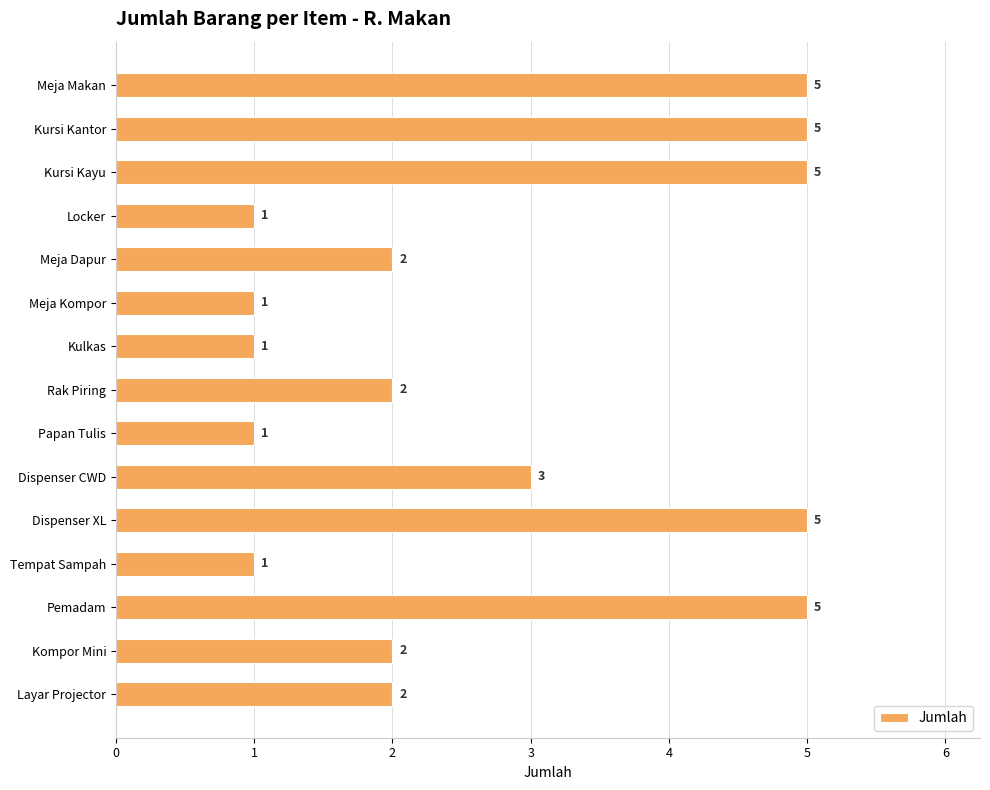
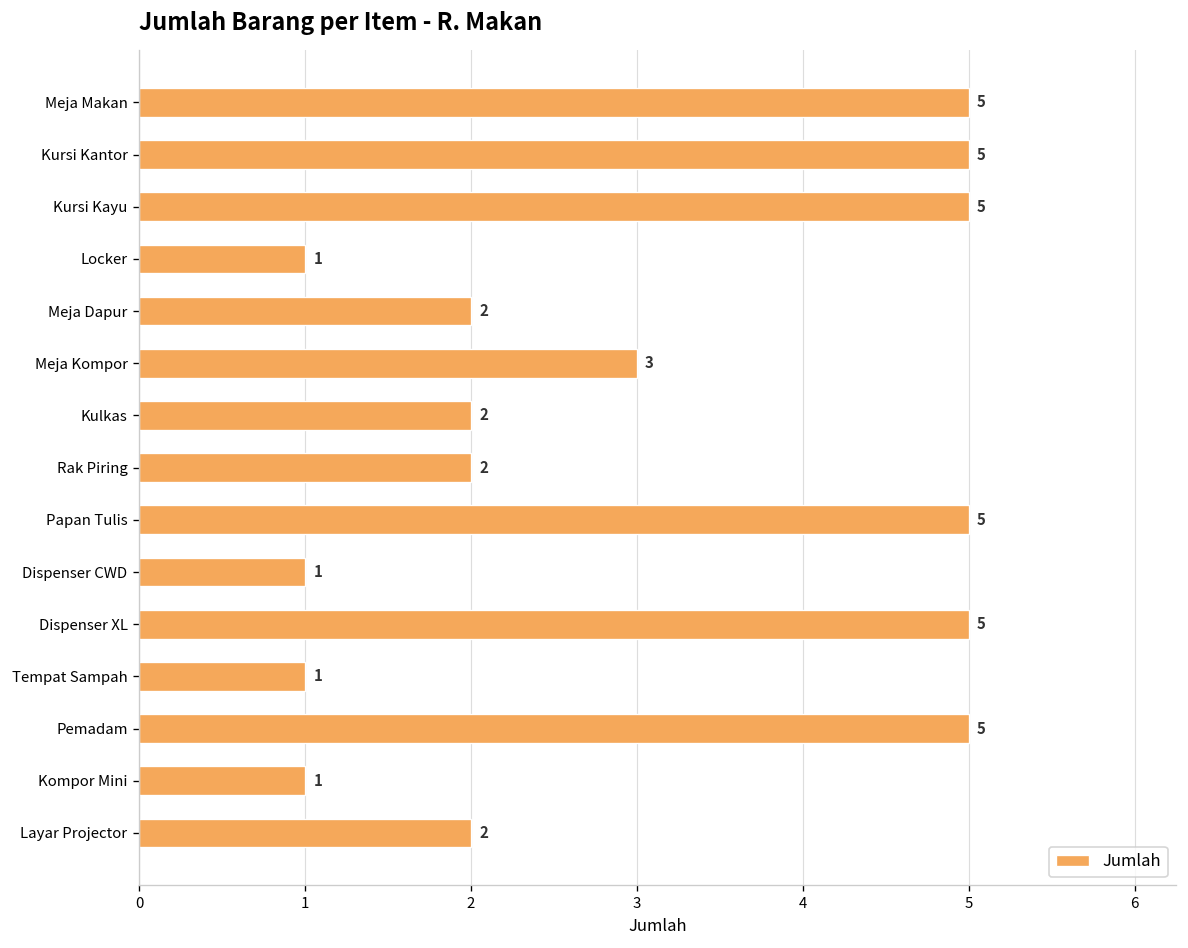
Meja Kompor: 1 -> 3
Kulkas: 1 -> 2
Papan Tulis: 1 -> 5
Dispenser CWD: 3 -> 1
Kompor Mini: 2 -> 1
